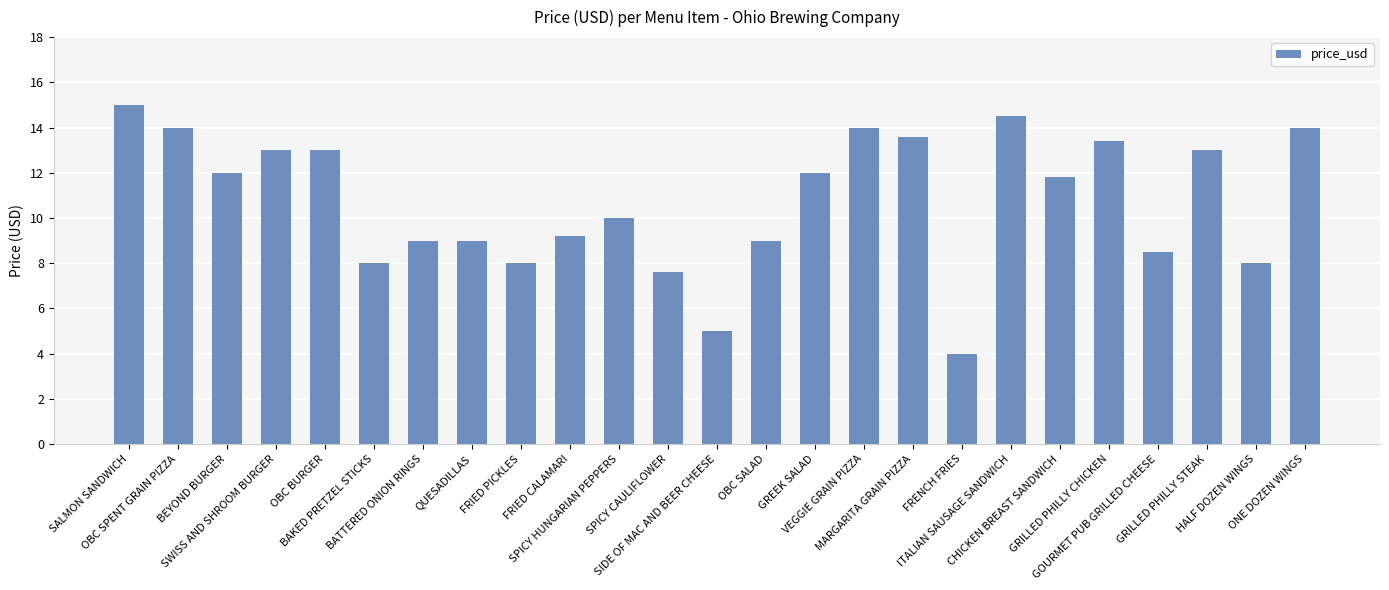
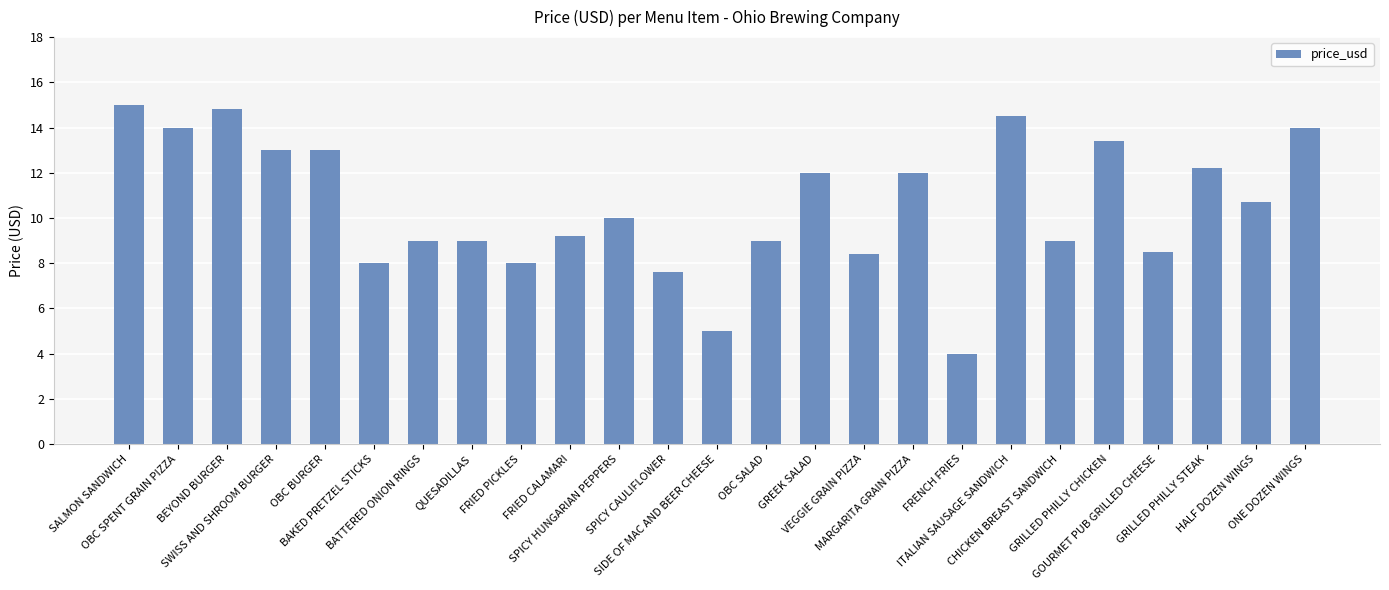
BEYOND BURGER: 12.0 -> 14.8
VEGGIE GRAIN PIZZA: 14.0 -> 8.4
MARGARITA GRAIN PIZZA: 13.6 -> 12.0
CHICKEN BREAST SANDWICH: 11.8 -> 9.0
GRILLED PHILLY STEAK: 13.0 -> 12.2
HALF DOZEN WINGS: 8.0 -> 10.7
